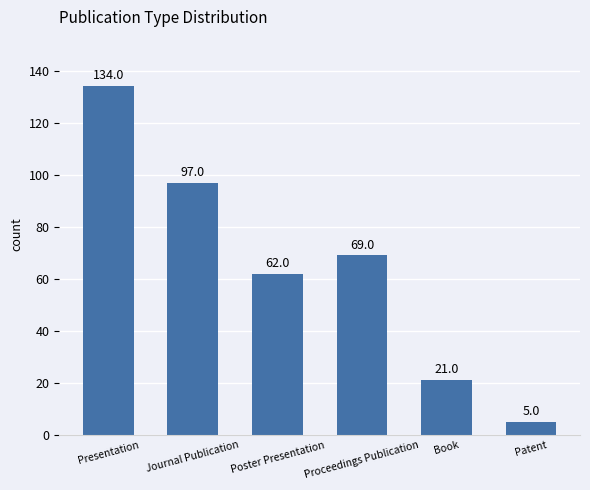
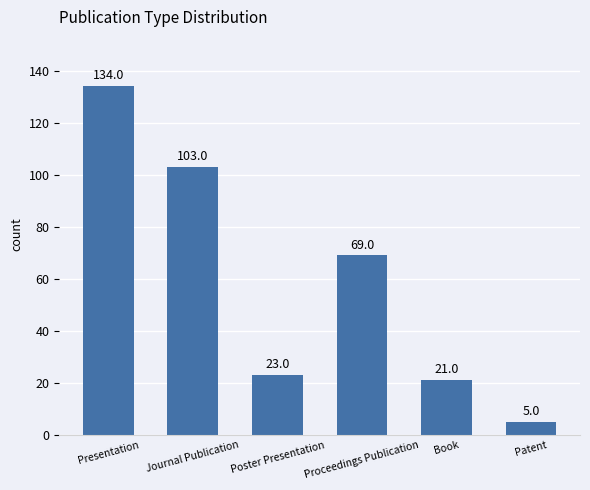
Journal Publication: 97.0 -> 103.0
Poster Presentation: 62.0 -> 23.0
